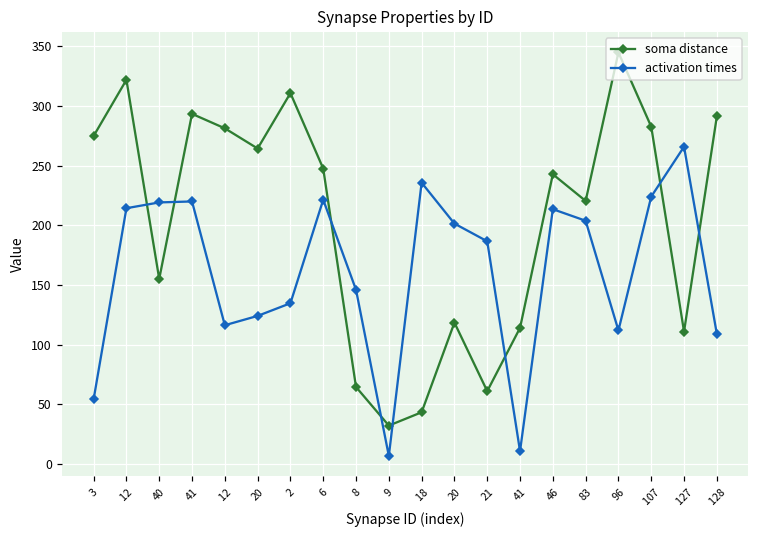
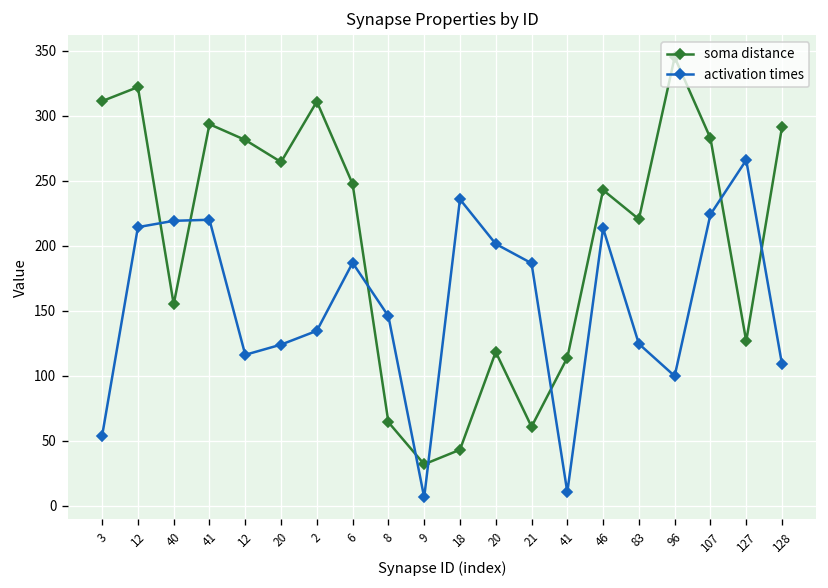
soma distance, 3: 275 -> 311
activation times, 6: 221 -> 187
activation times, 83: 204 -> 125
activation times, 96: 112 -> 100
soma distance, 127: 111 -> 127
